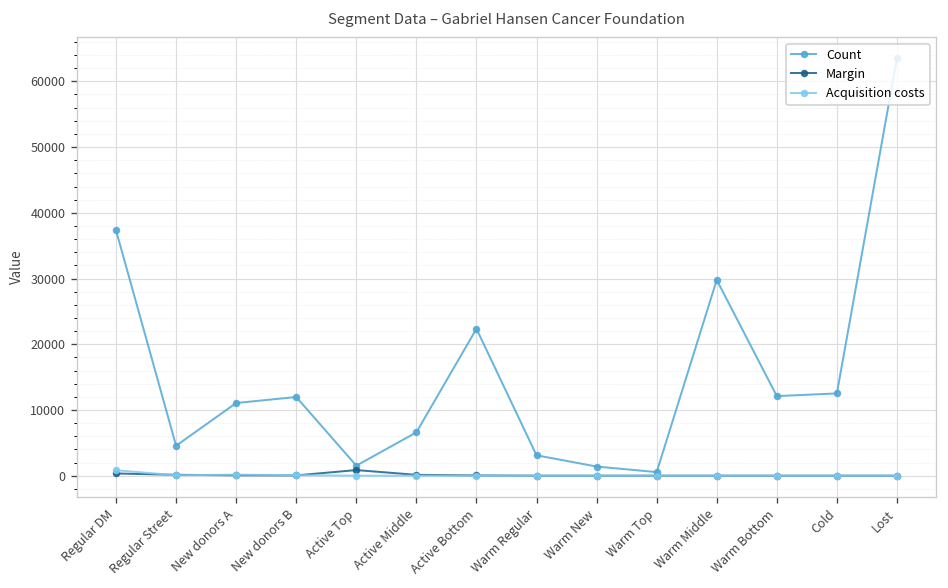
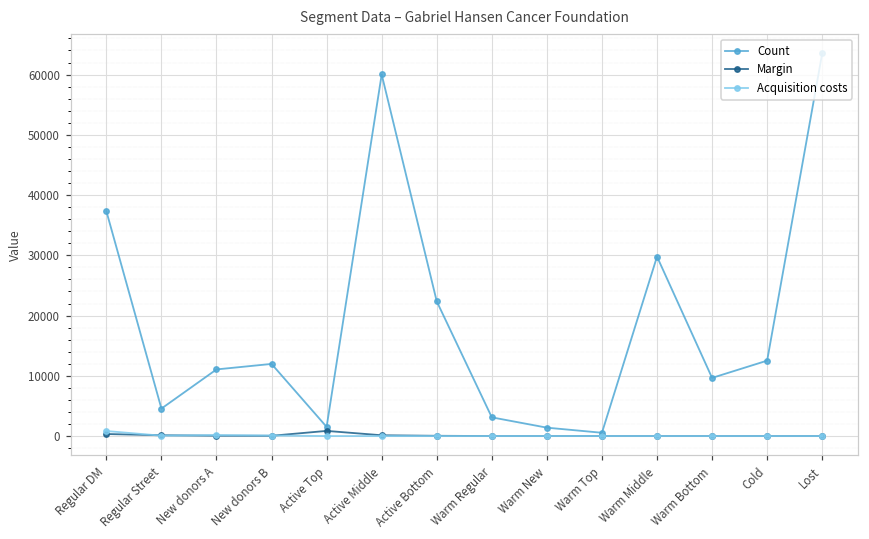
Count, Active Middle: 7000 -> 60000
Count, Warm Bottom: 12000 -> 10000
